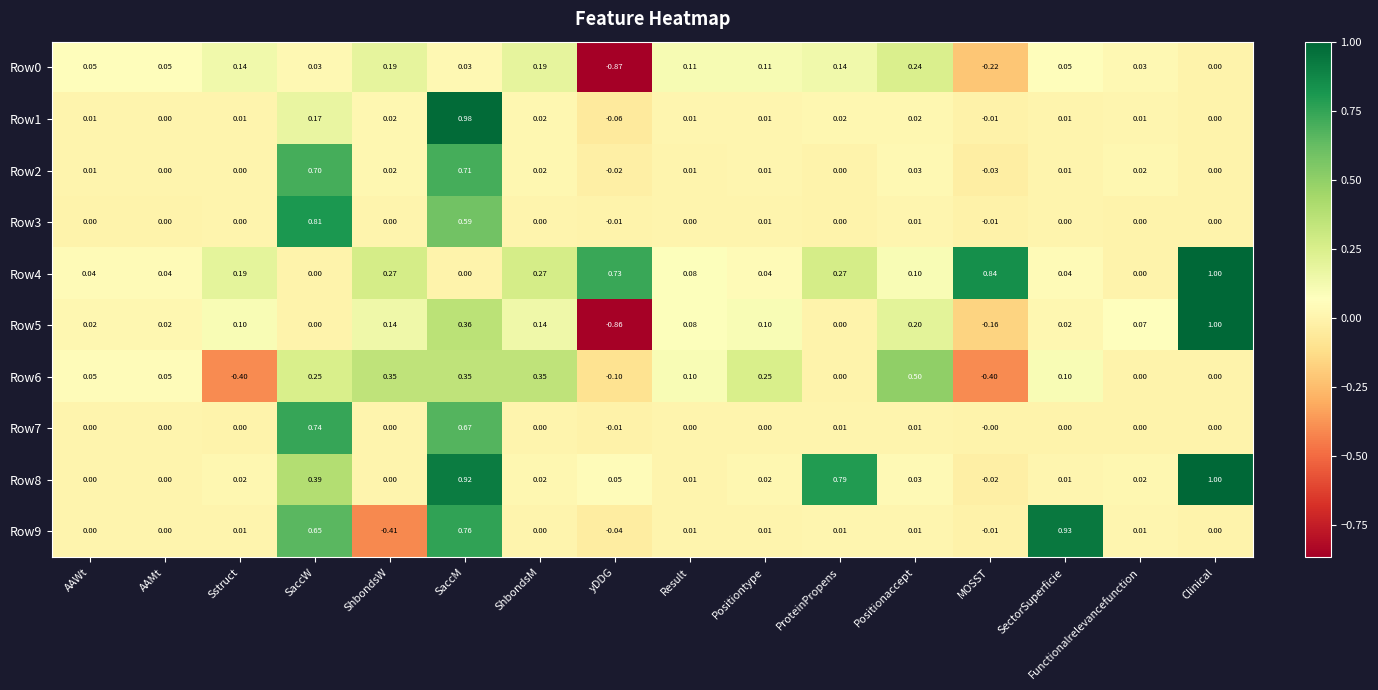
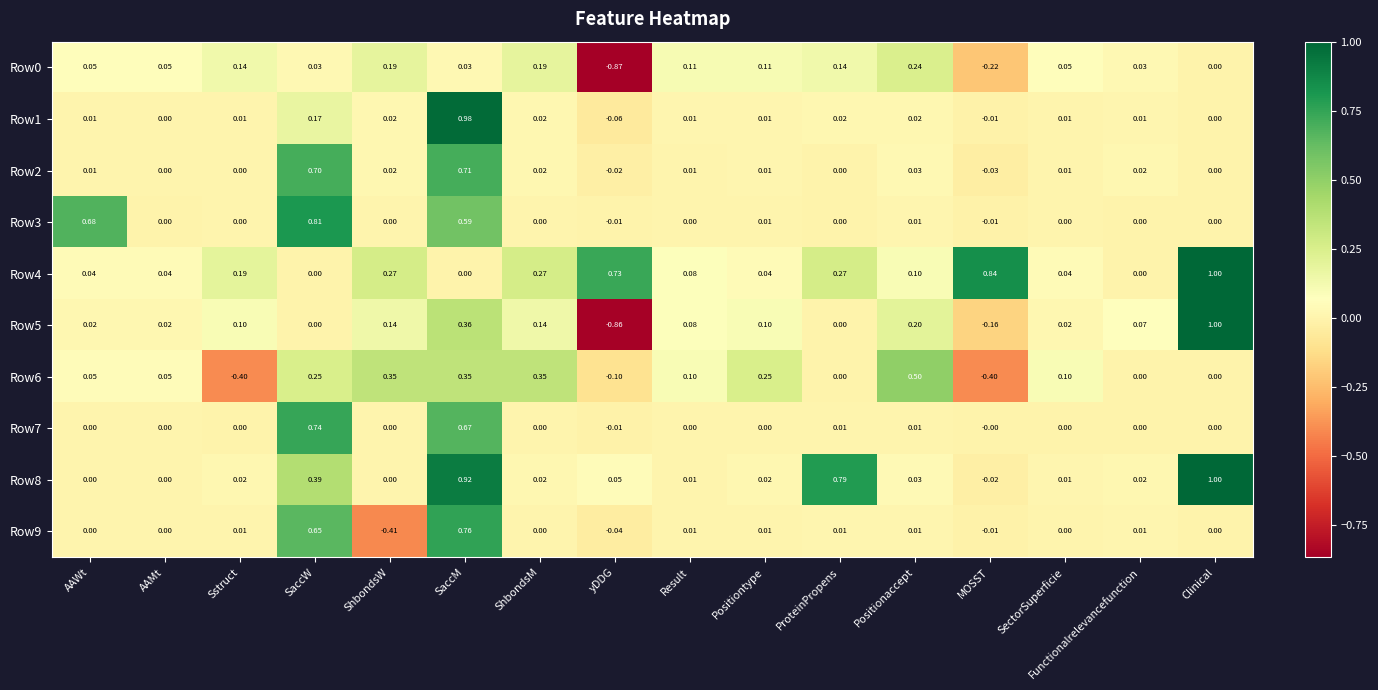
Row3, AAWt: 0.00 -> 0.68
Row9, SectorSuperficie: 0.93 -> 0.00
